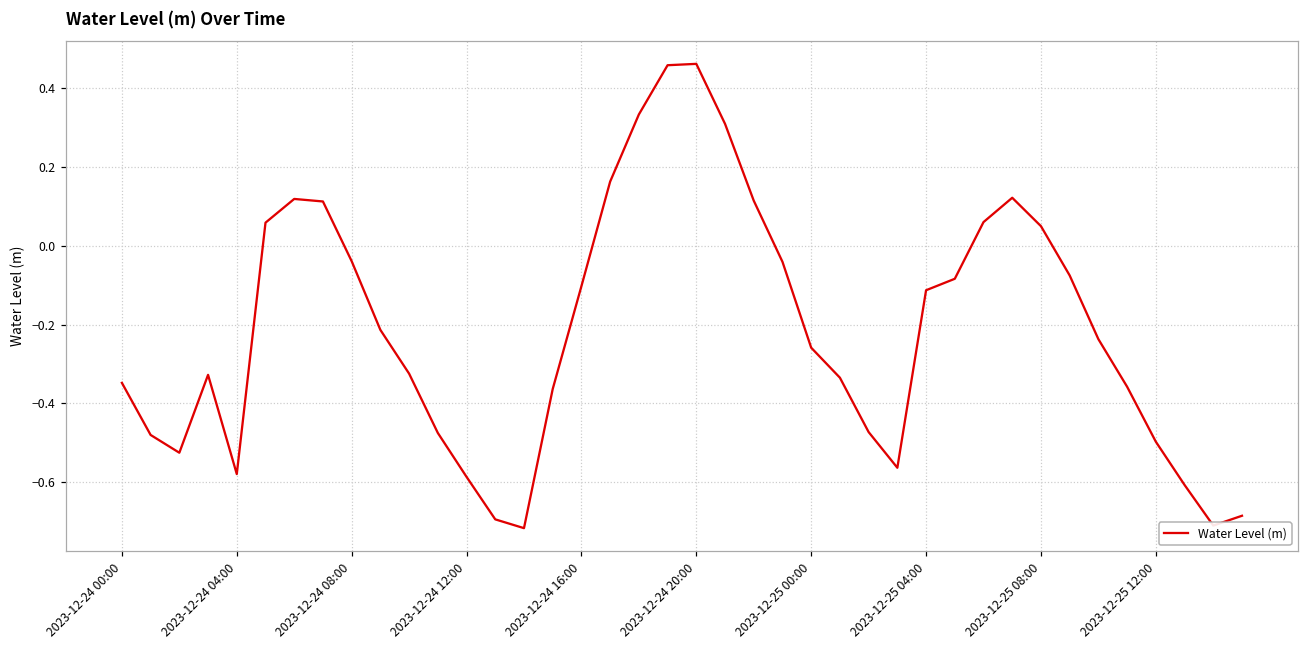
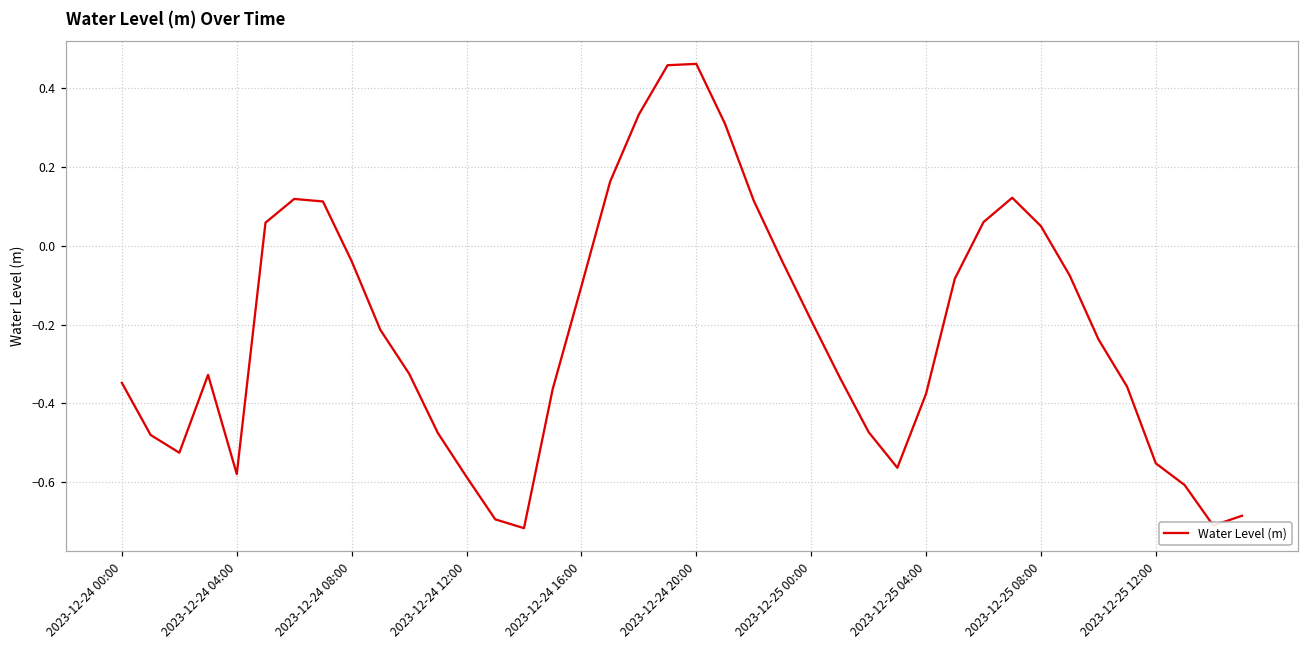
2023-12-25 00:00: -0.26 -> -0.19
2023-12-25 04:00: -0.11 -> -0.38
2023-12-25 12:00: -0.50 -> -0.55
